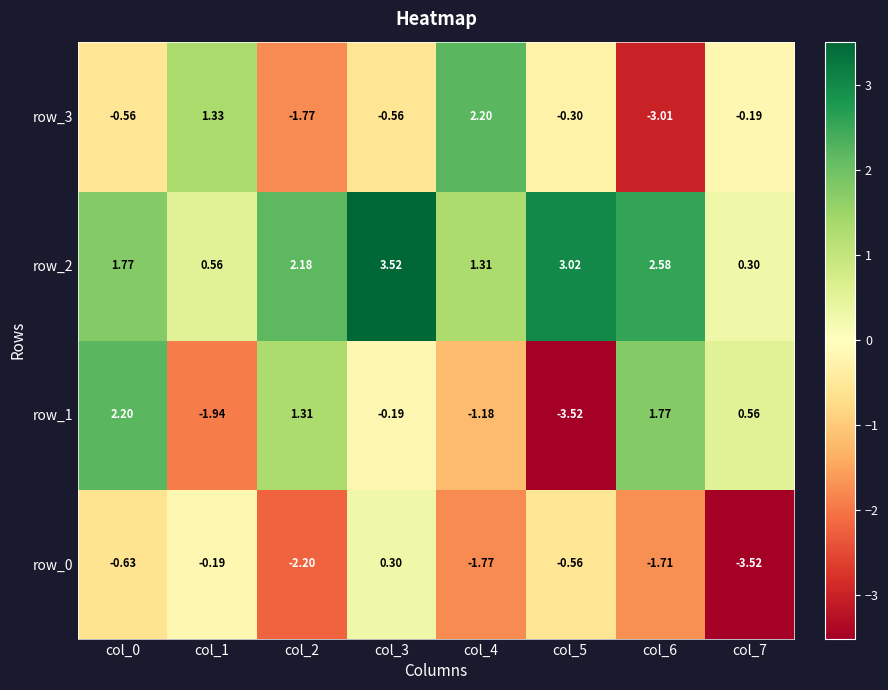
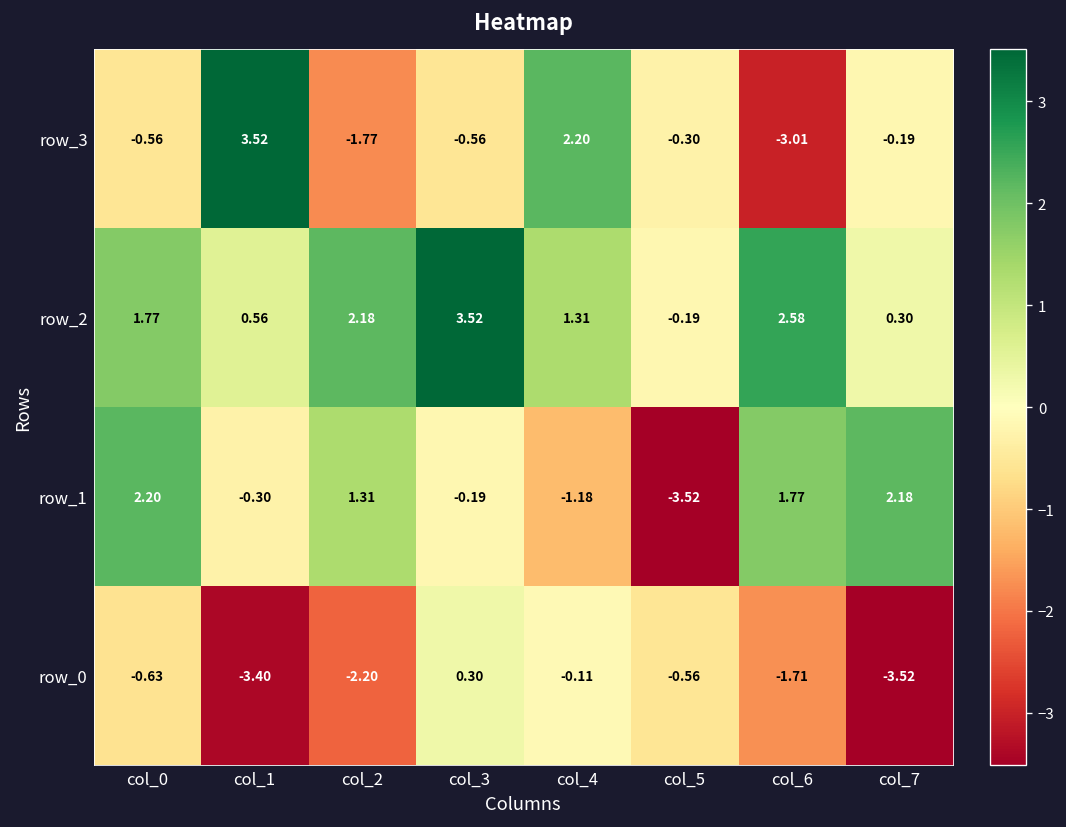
row_3, col_1: 1.33 -> 3.52
row_2, col_5: 3.02 -> -0.19
row_1, col_1: -1.94 -> -0.30
row_1, col_7: 0.56 -> 2.18
row_0, col_1: -0.19 -> -3.40
row_0, col_4: -1.77 -> -0.11
